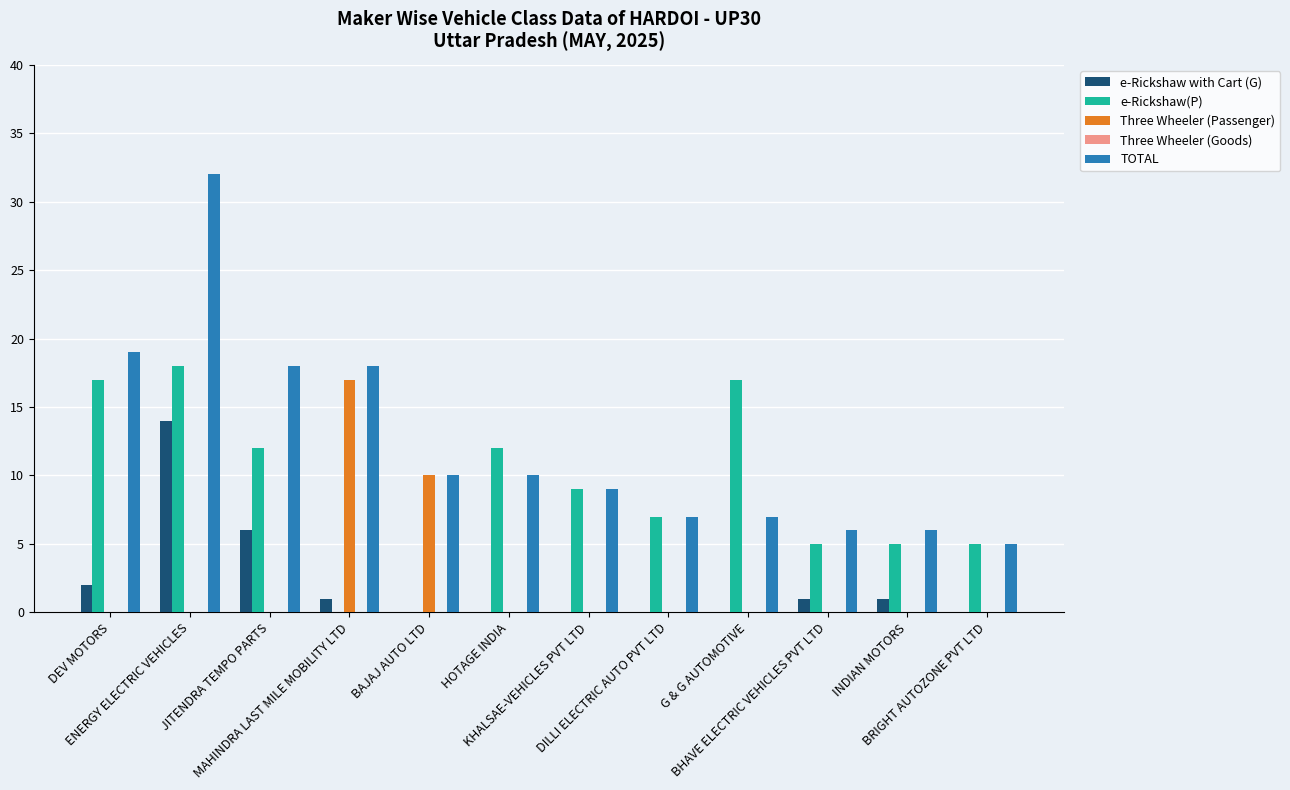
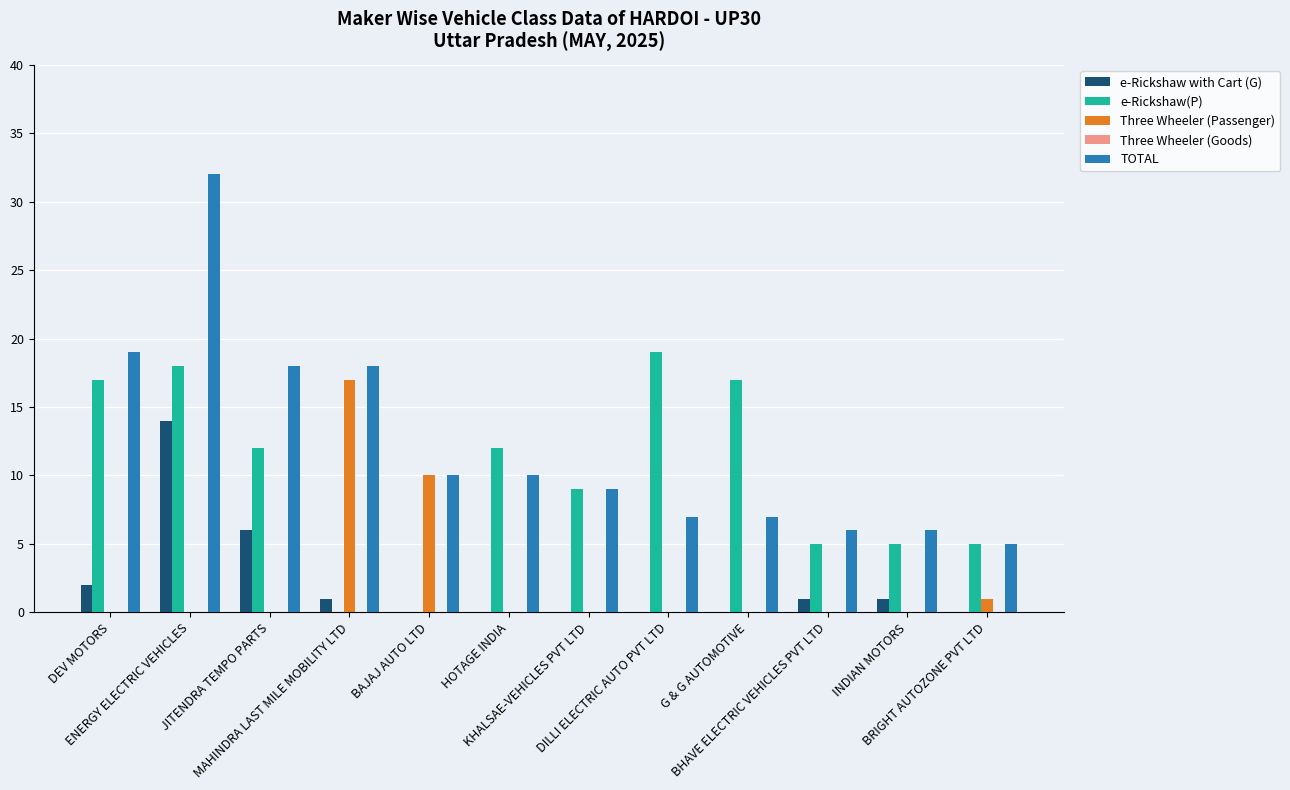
e-Rickshaw(P), DILLI ELECTRIC AUTO PVT LTD: 7 -> 19
Three Wheeler (Passenger), BRIGHT AUTOZONE PVT LTD: 0 -> 1
